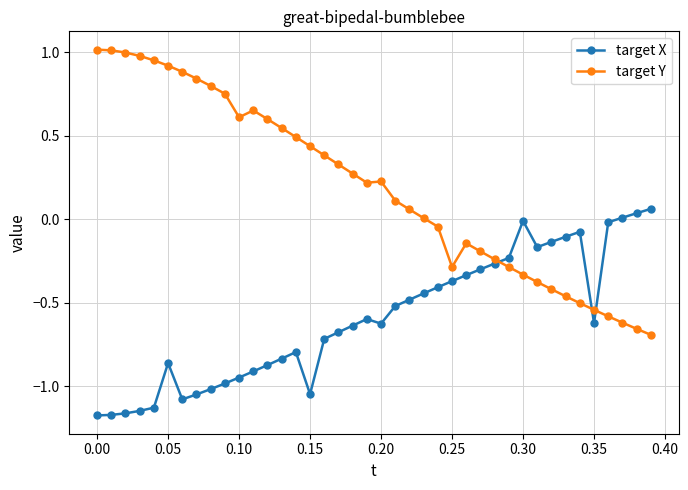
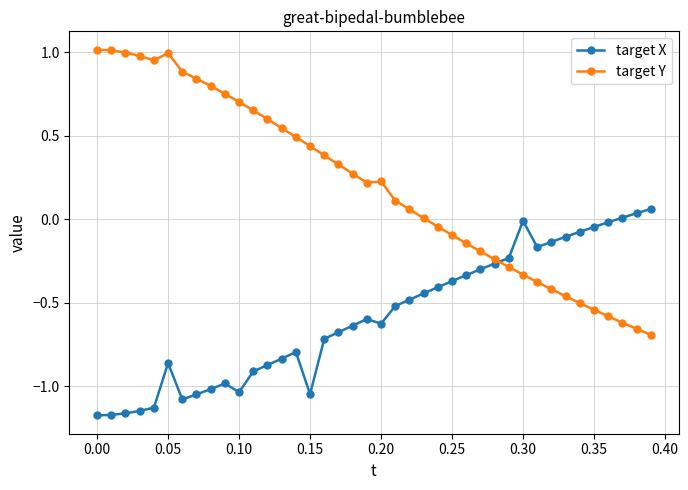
target Y, 0.05: 0.92 -> 0.99
target X, 0.10: -0.95 -> -1.03
target Y, 0.10: 0.61 -> 0.70
target Y, 0.25: -0.29 -> -0.09
target X, 0.35: -0.62 -> -0.05
